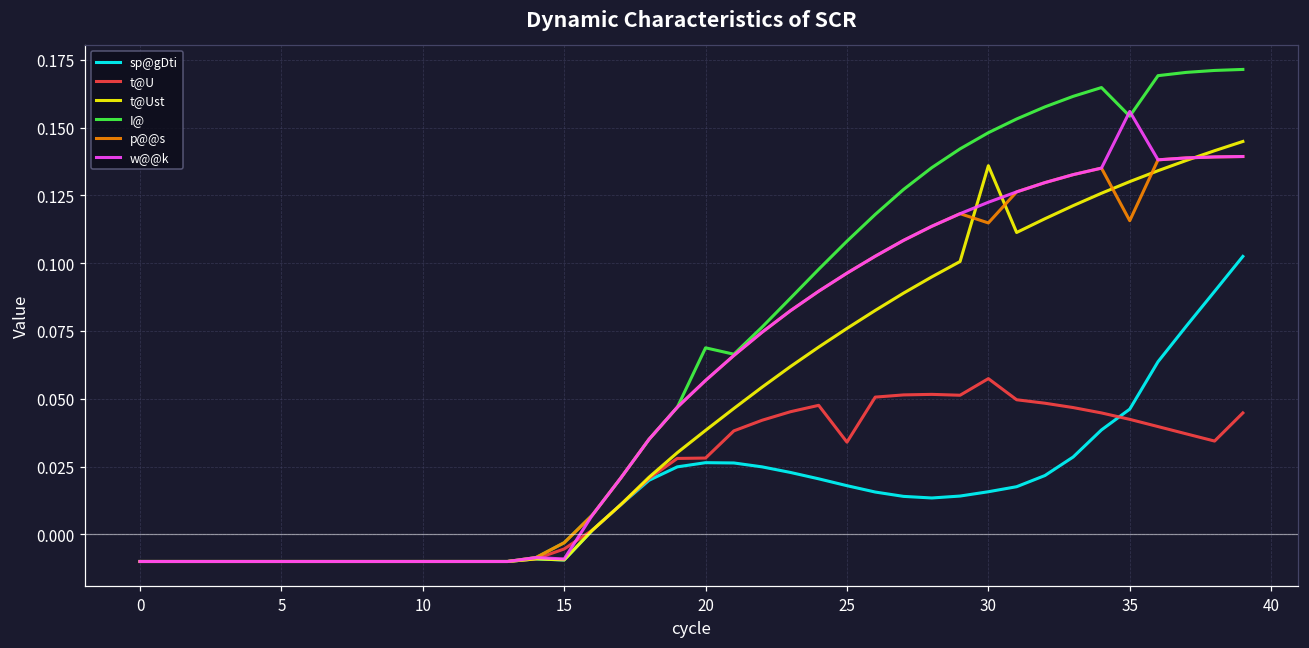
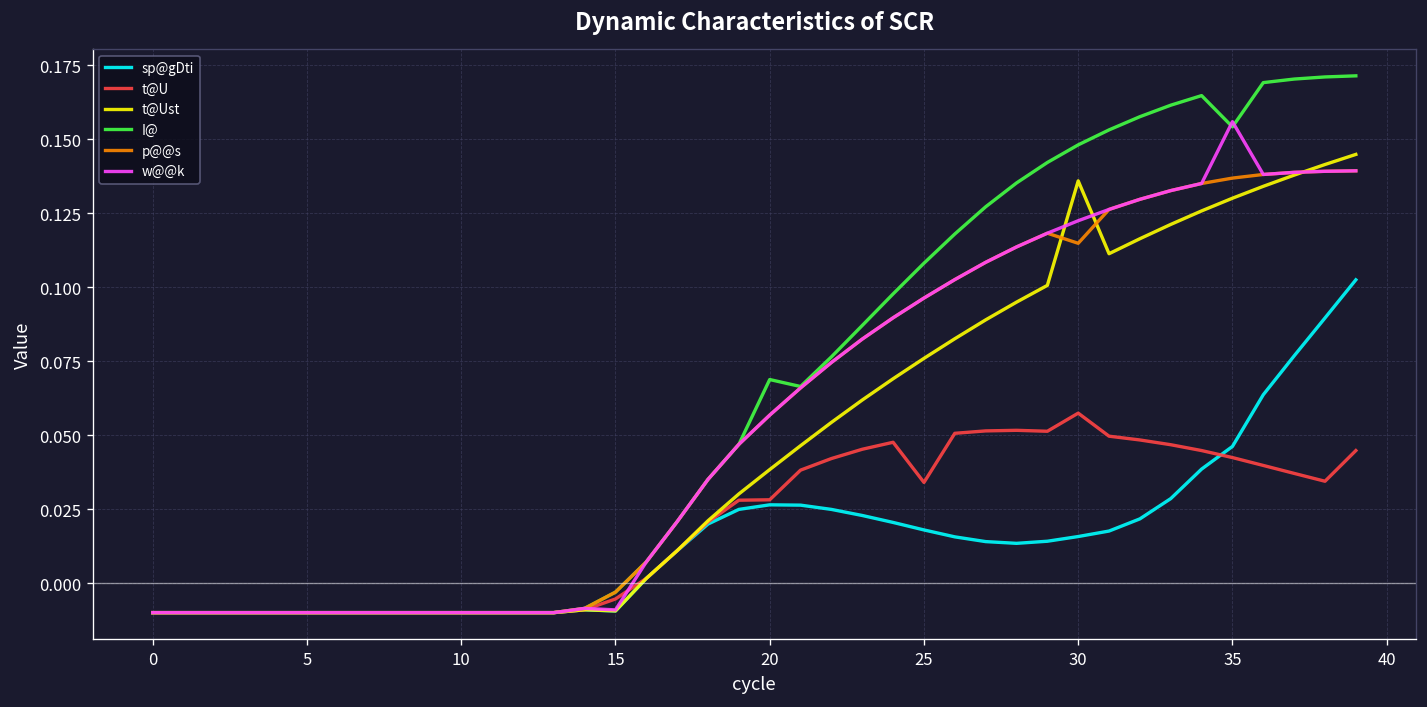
p@@s, 35: 0.116 -> 0.137
